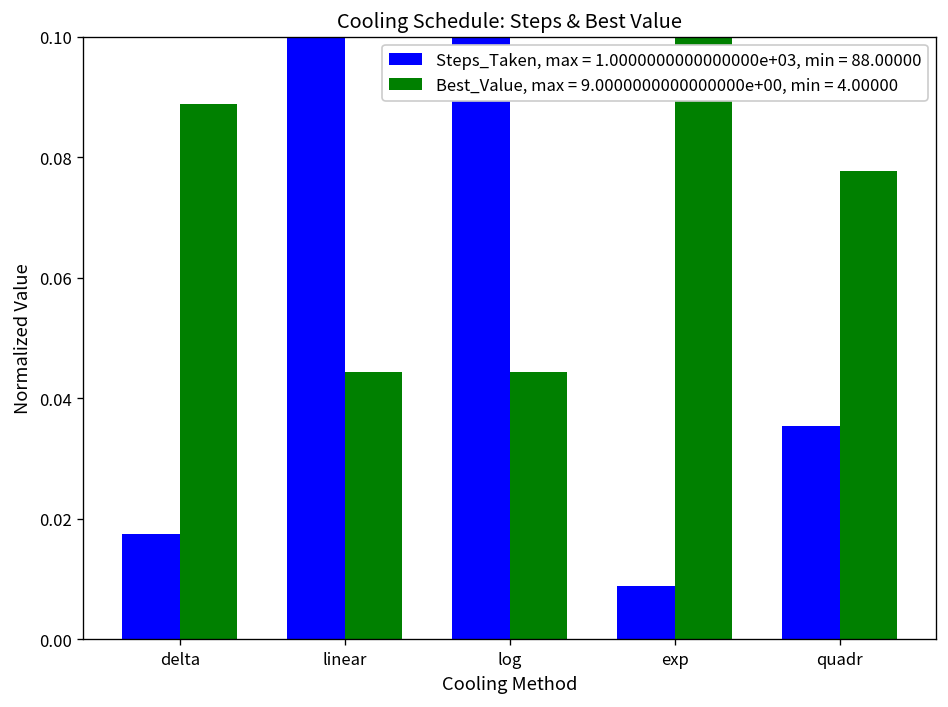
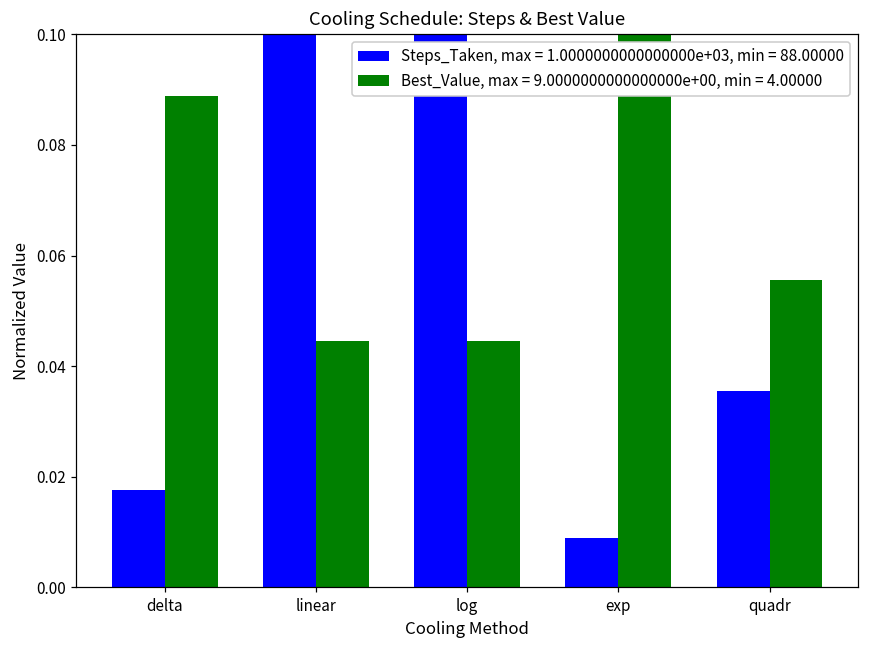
Best_Value, max = 9.0000000000000000e+00, min = 4.00000, quadr: 0.078 -> 0.056
